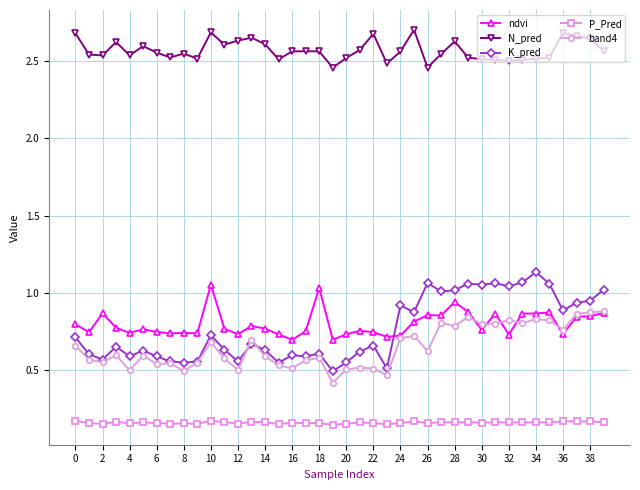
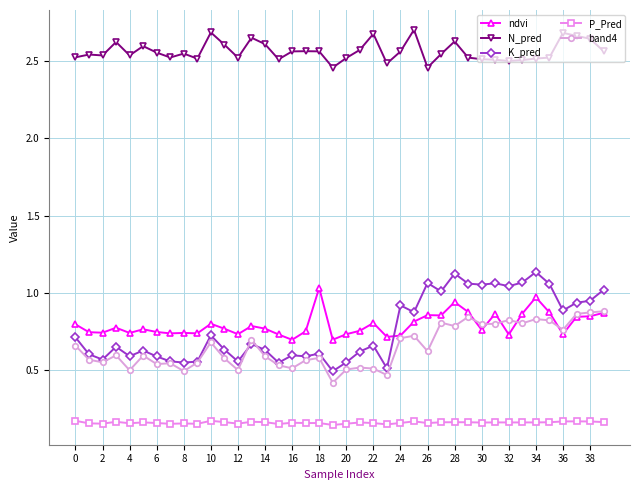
N_pred, 0: 2.68 -> 2.53
ndvi, 2: 0.87 -> 0.74
ndvi, 10: 1.05 -> 0.80
N_pred, 12: 2.63 -> 2.52
ndvi, 22: 0.74 -> 0.80
K_pred, 28: 1.02 -> 1.12
ndvi, 34: 0.86 -> 0.97
